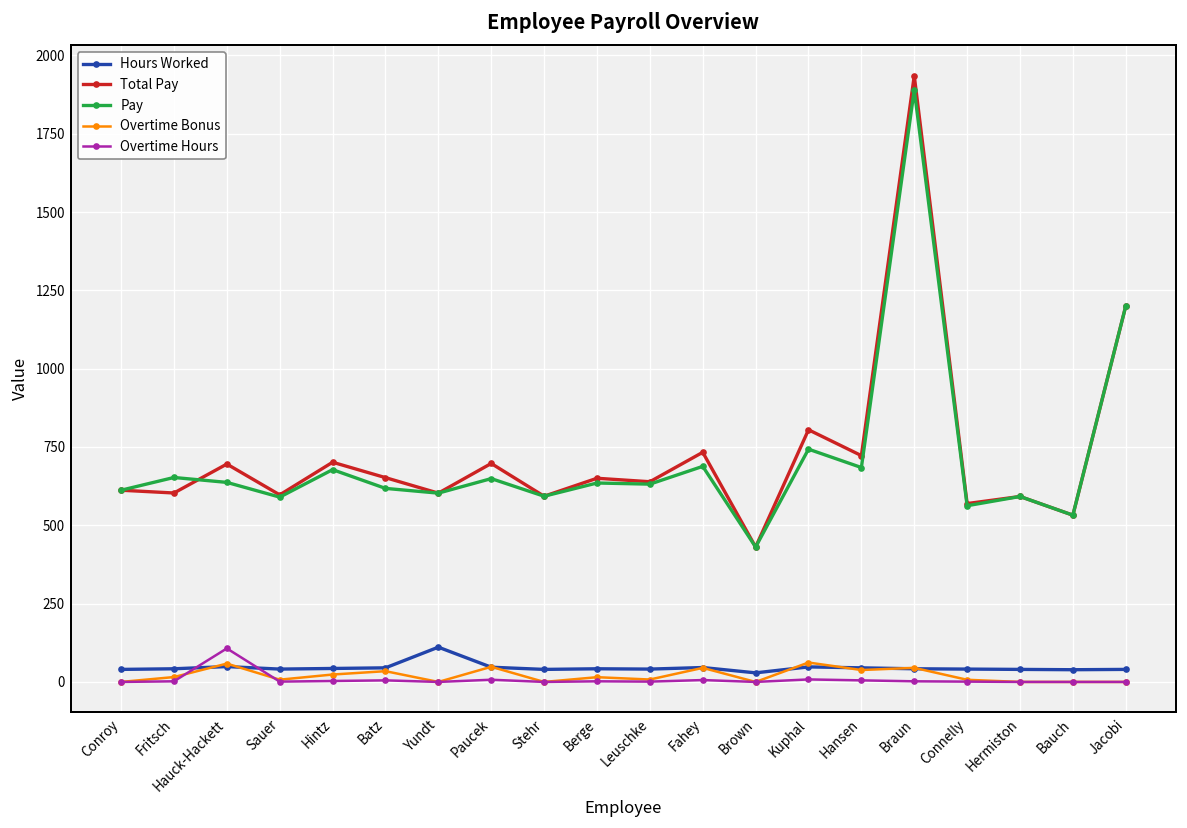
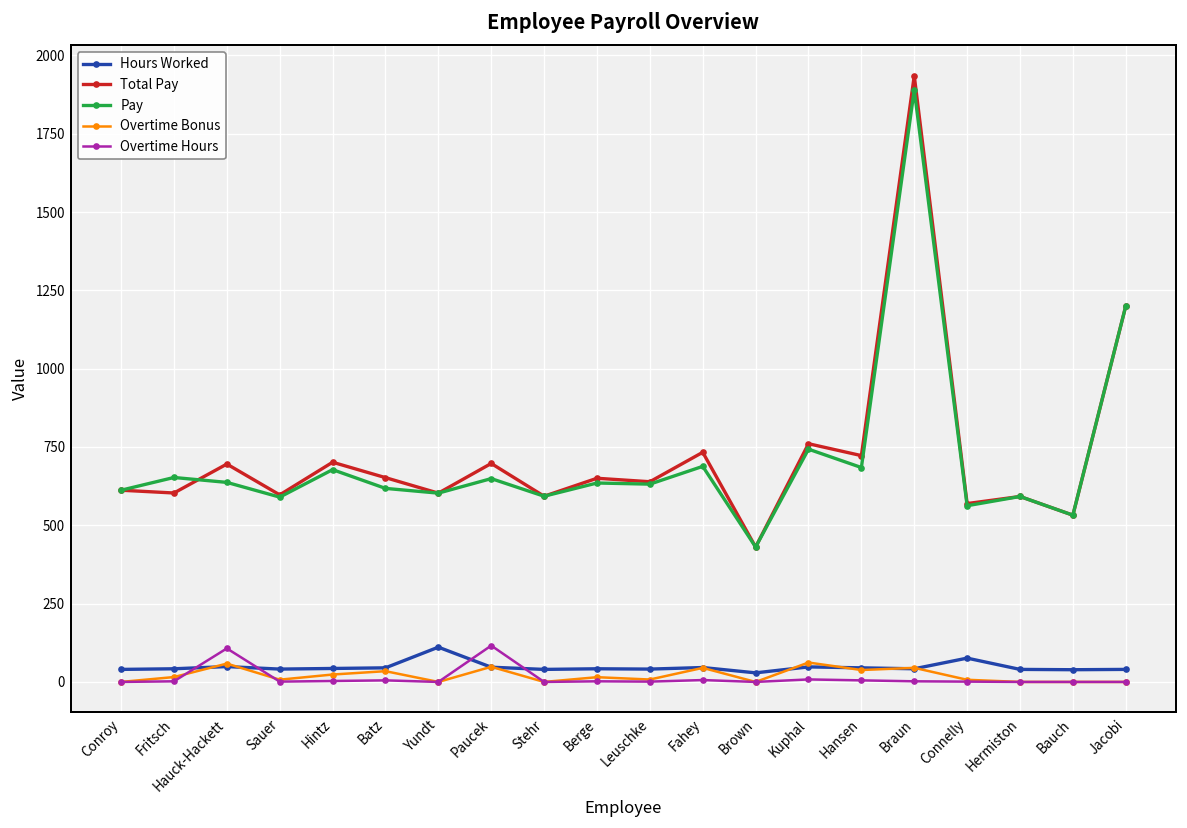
Overtime Hours, Paucek: 10 -> 120
Total Pay, Kuphal: 800 -> 760
Hours Worked, Connelly: 40 -> 80
